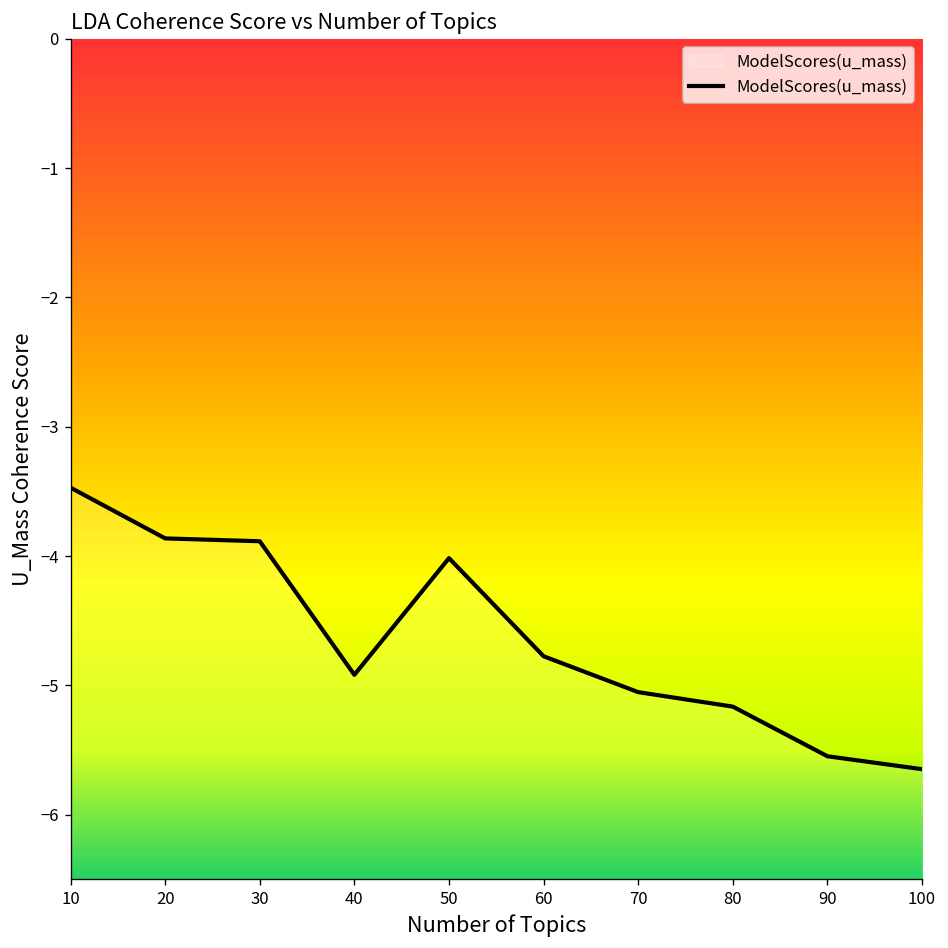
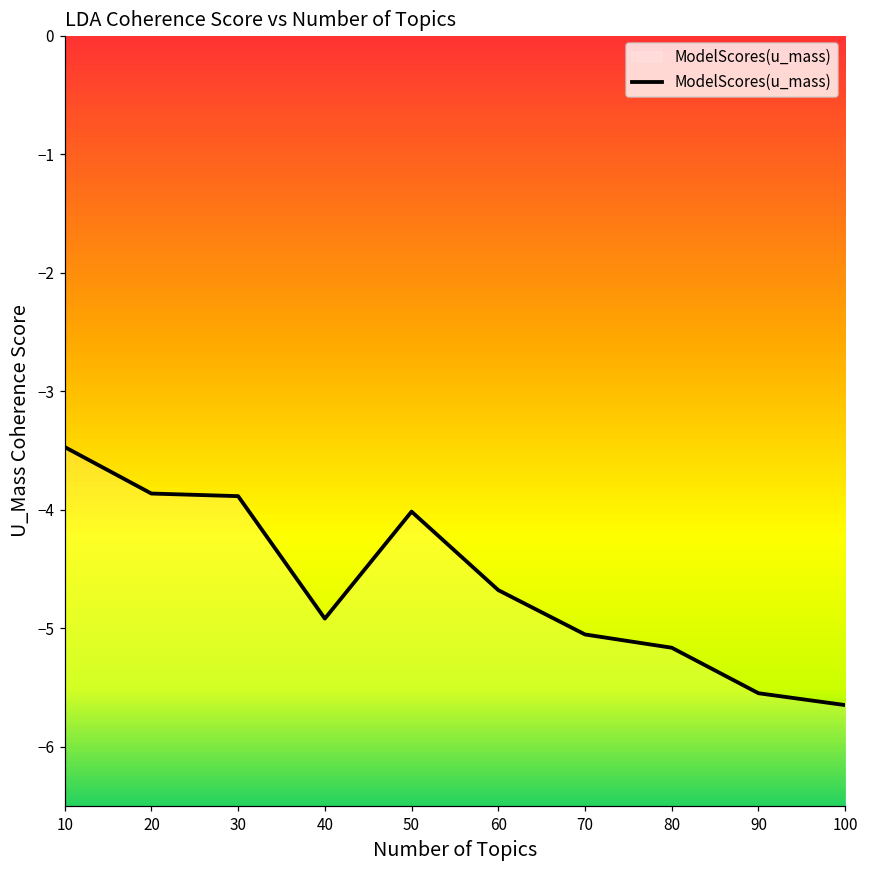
60: -4.78 -> -4.68
